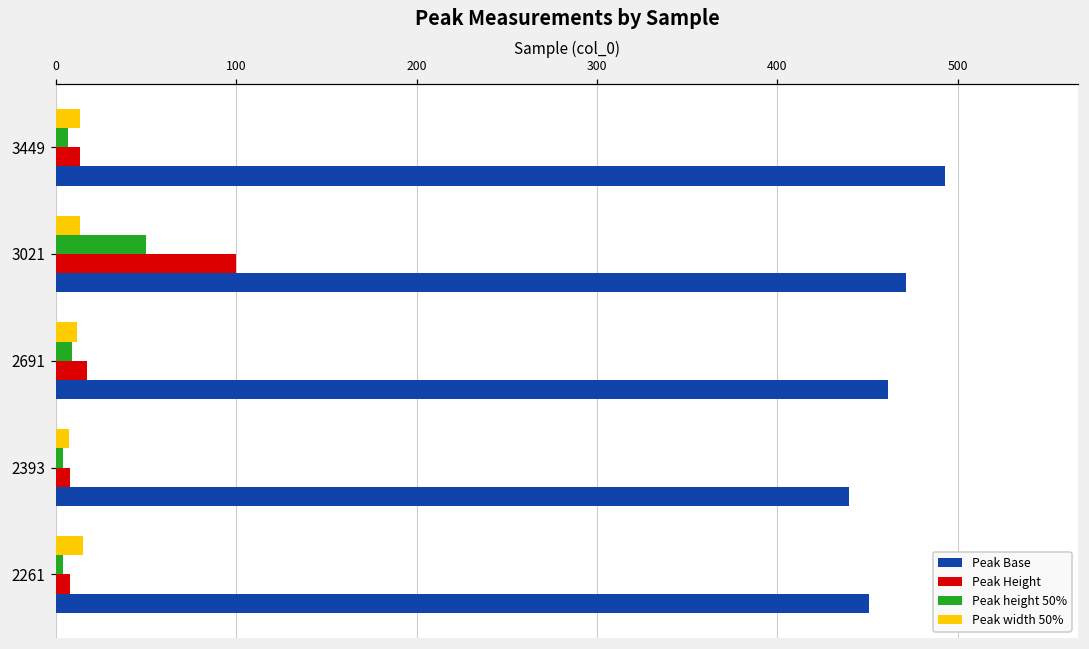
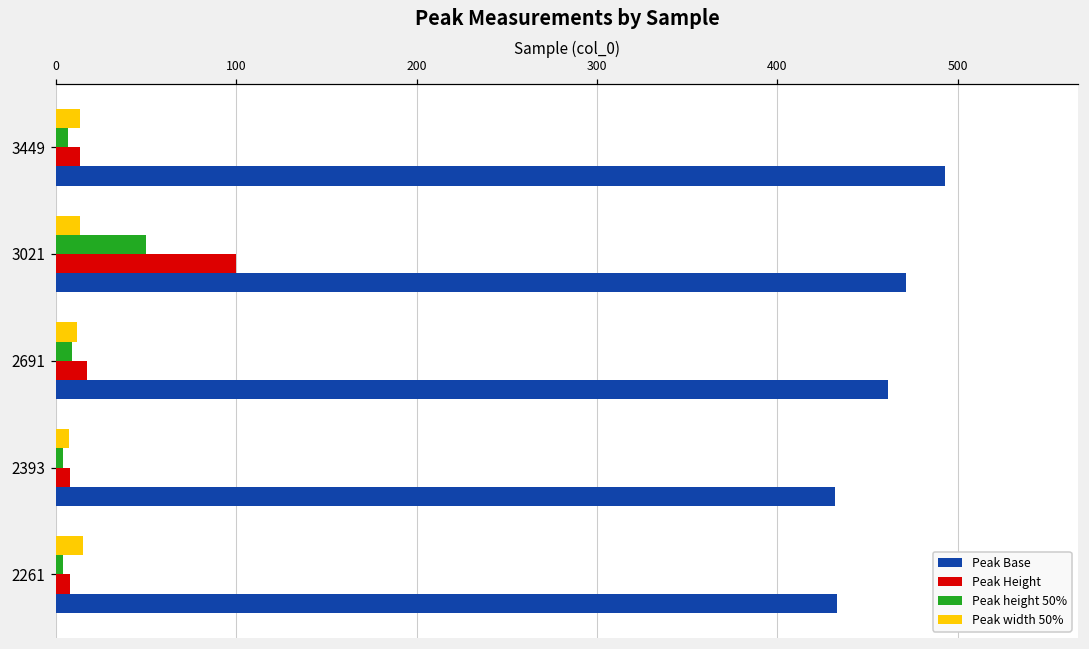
Peak Base, 2393: 440 -> 432
Peak Base, 2261: 451 -> 433
